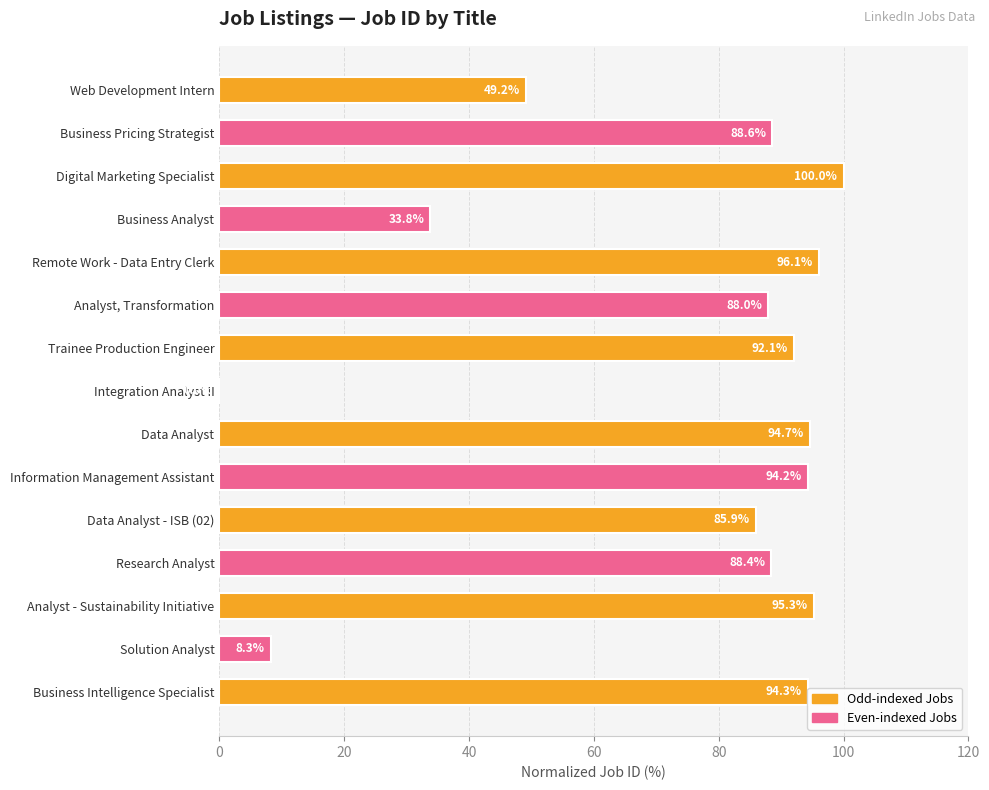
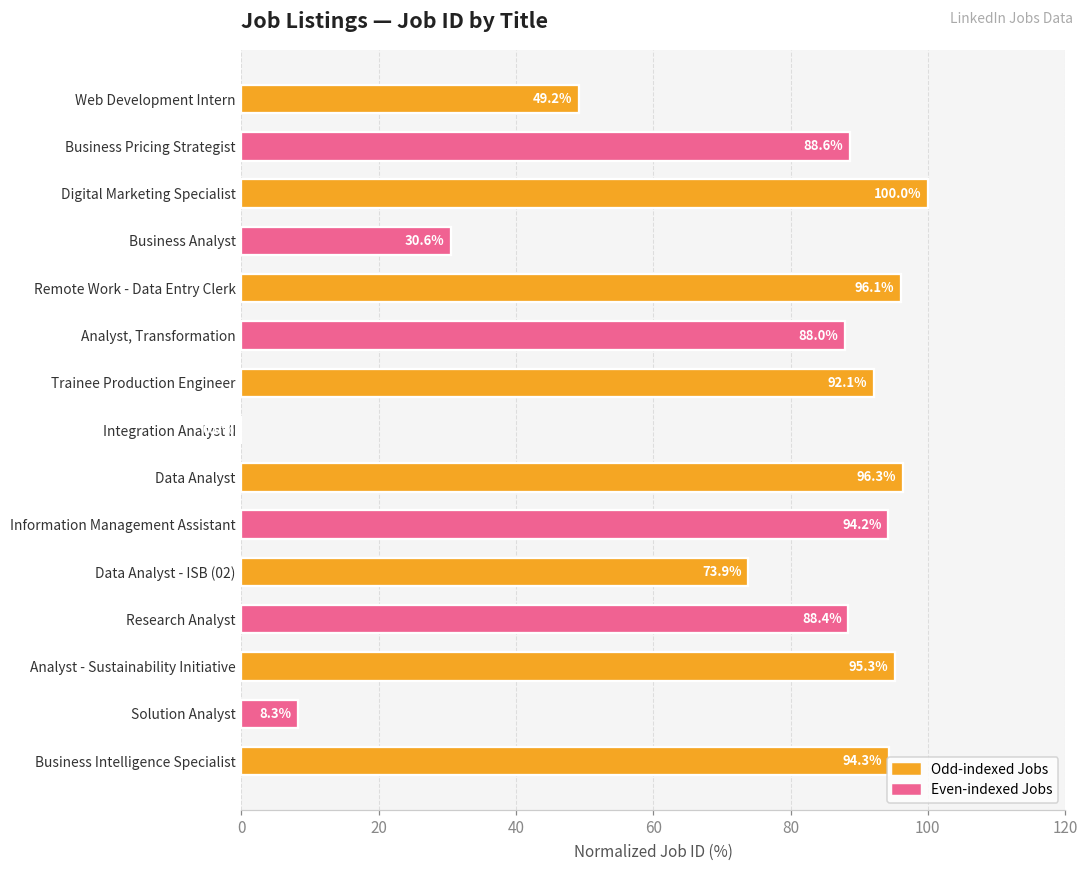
Business Analyst: 33.8% -> 30.6%
Data Analyst: 94.7% -> 96.3%
Data Analyst - ISB (02): 85.9% -> 73.9%
